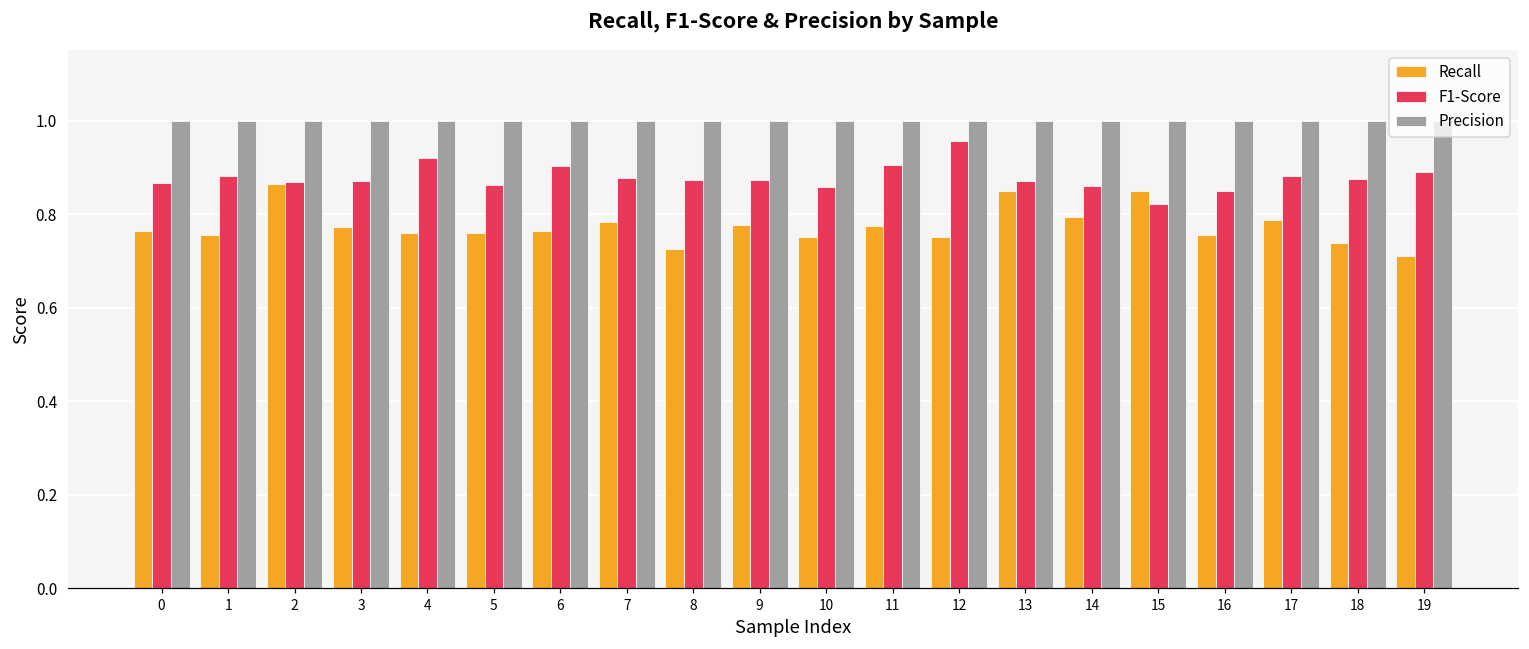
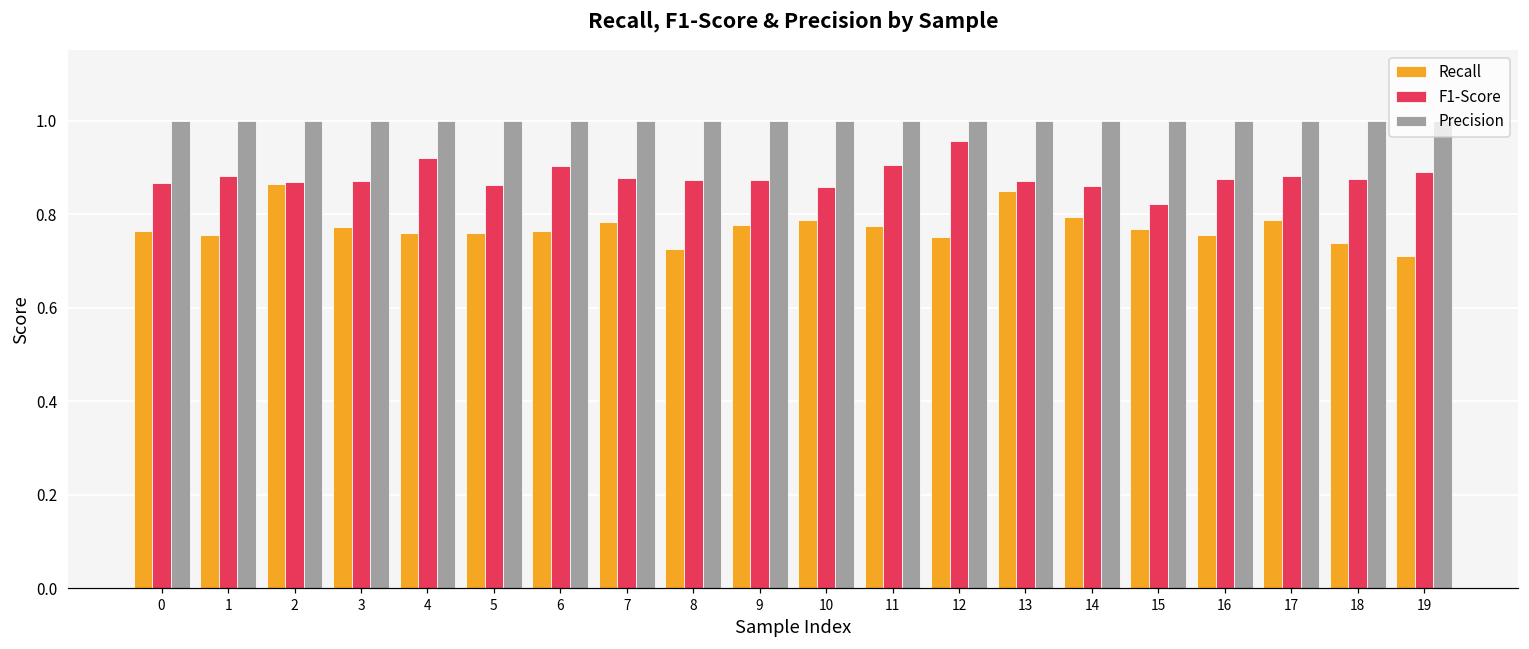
Recall, 10: 0.75 -> 0.79
Recall, 15: 0.85 -> 0.77
F1-Score, 16: 0.85 -> 0.87
